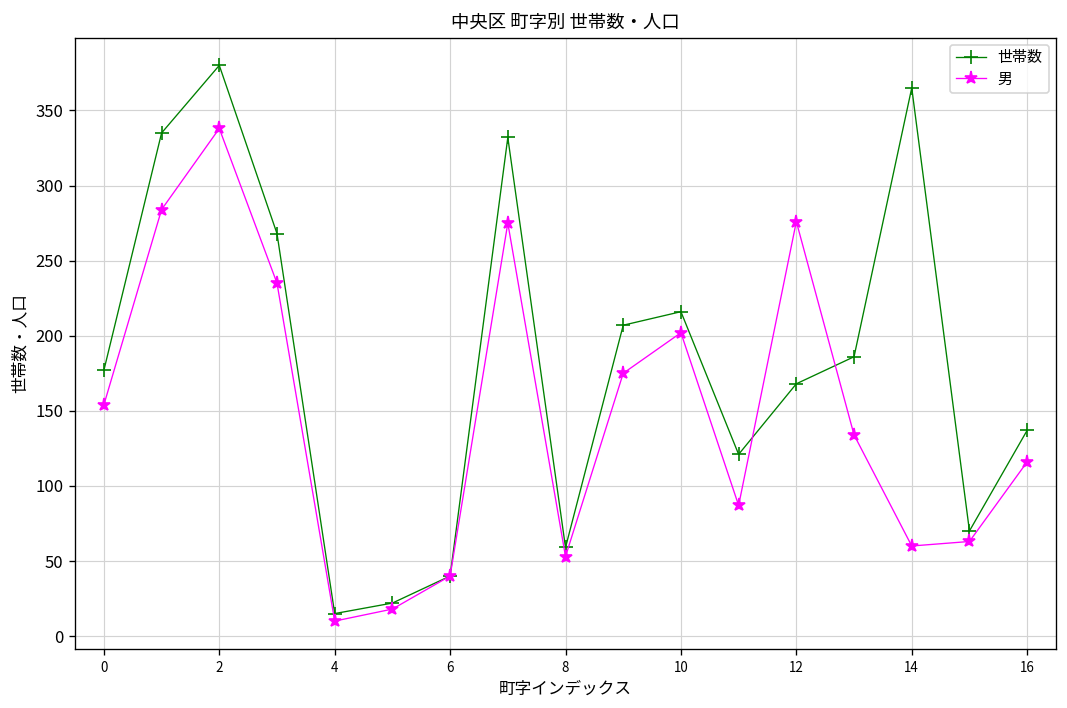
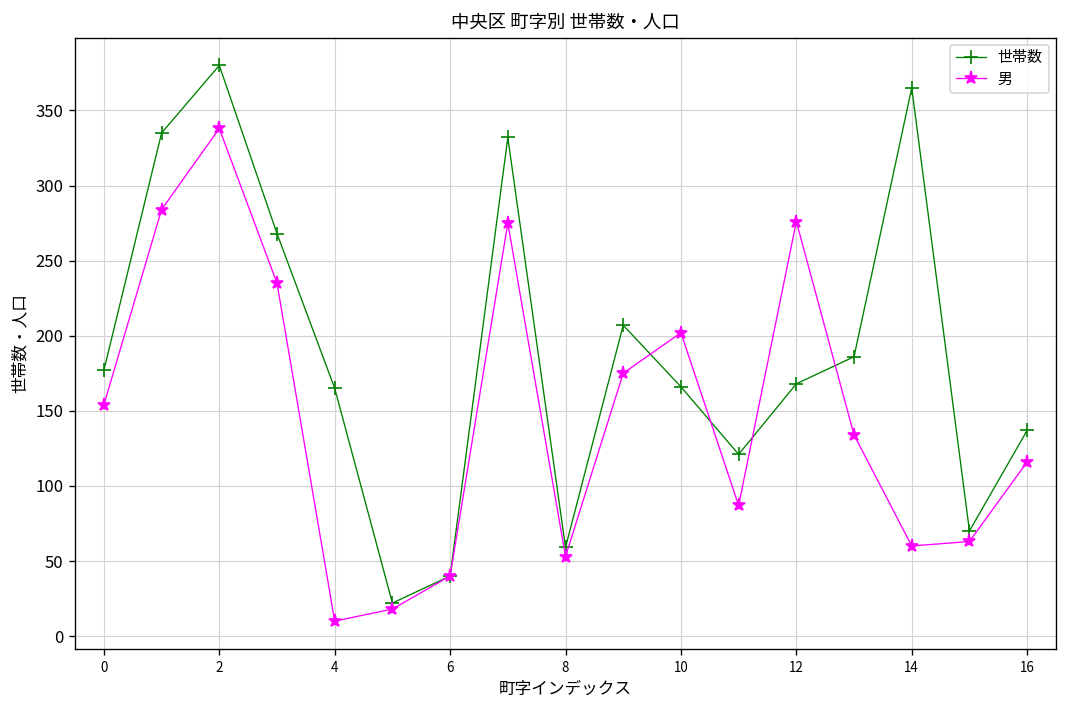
世帯数, 4: 15 -> 165
世帯数, 10: 216 -> 166
